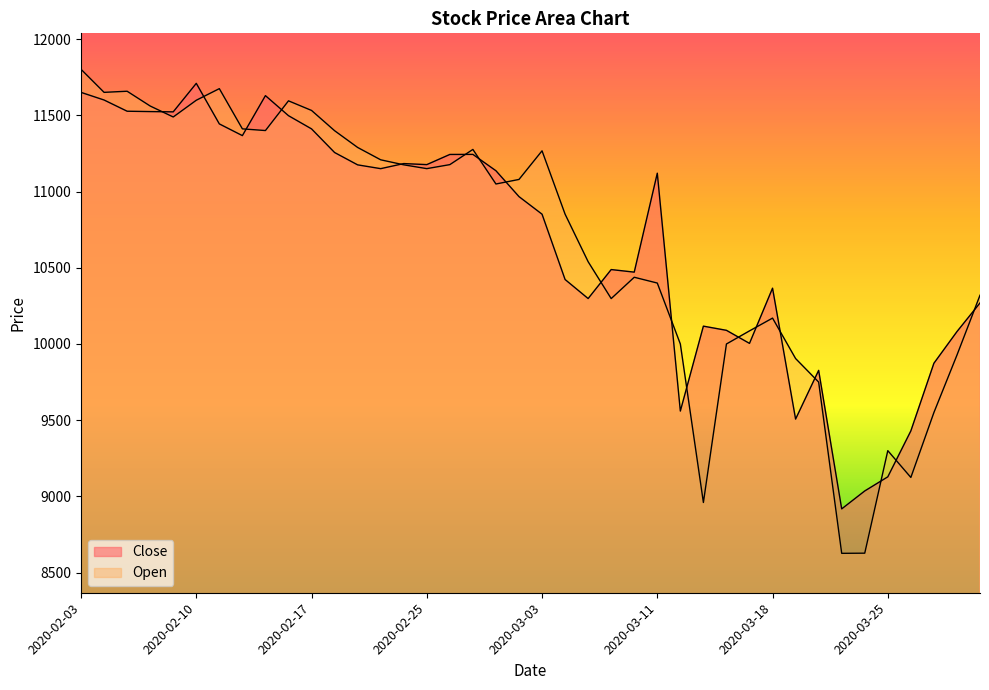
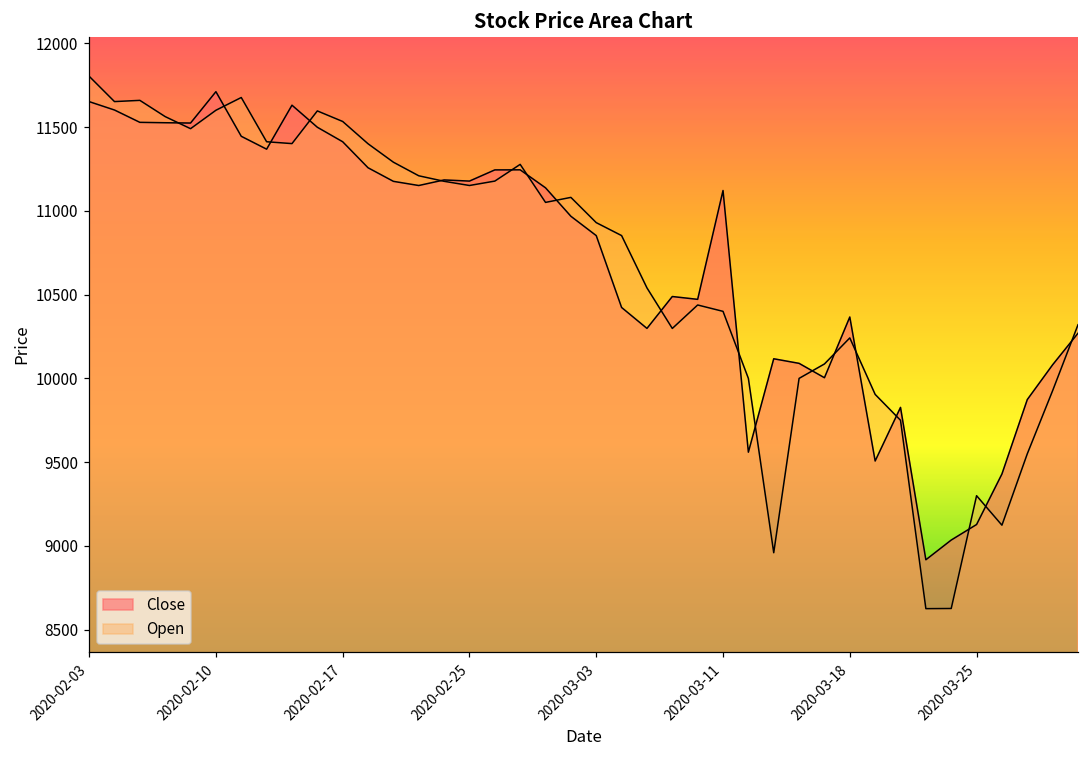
Open, 2020-03-03: 11270 -> 10930
Open, 2020-03-18: 10170 -> 10240
